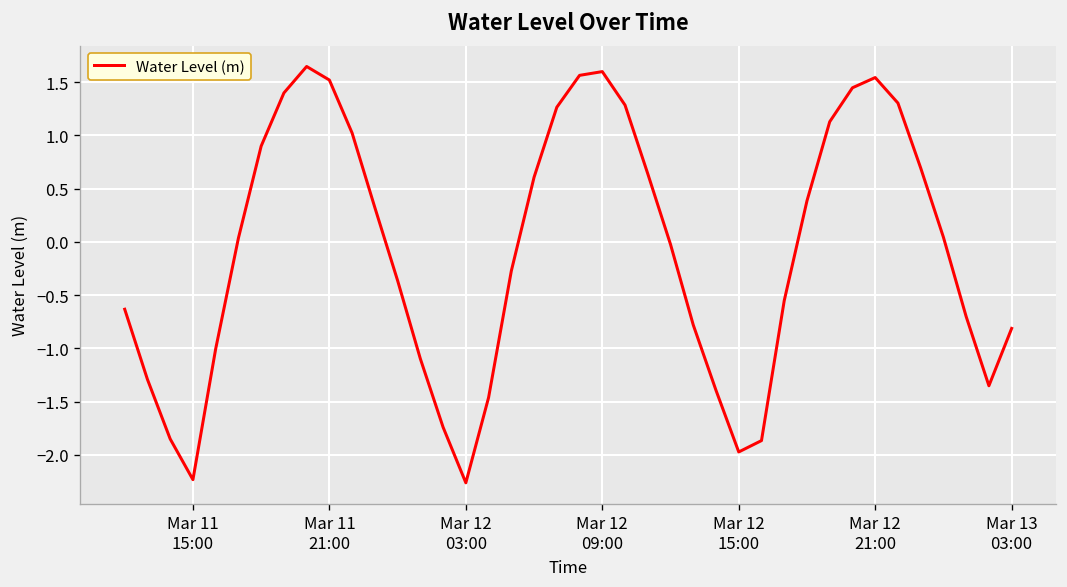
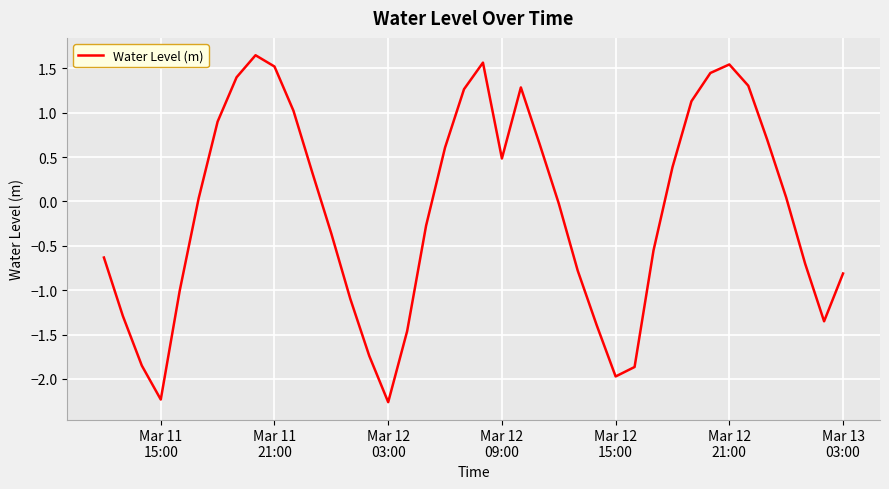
Mar 12 09:00: 1.6 -> 0.5
